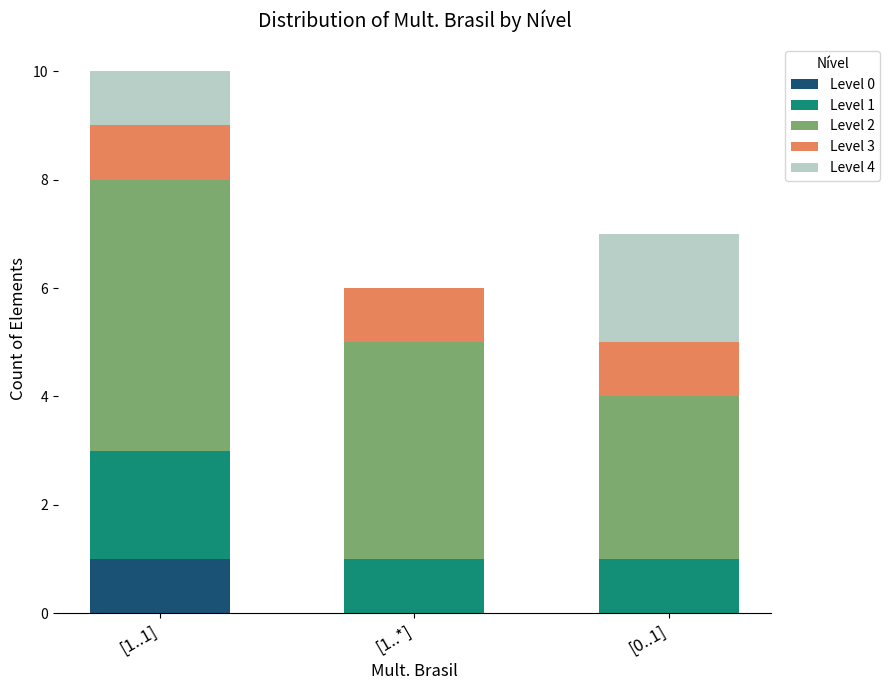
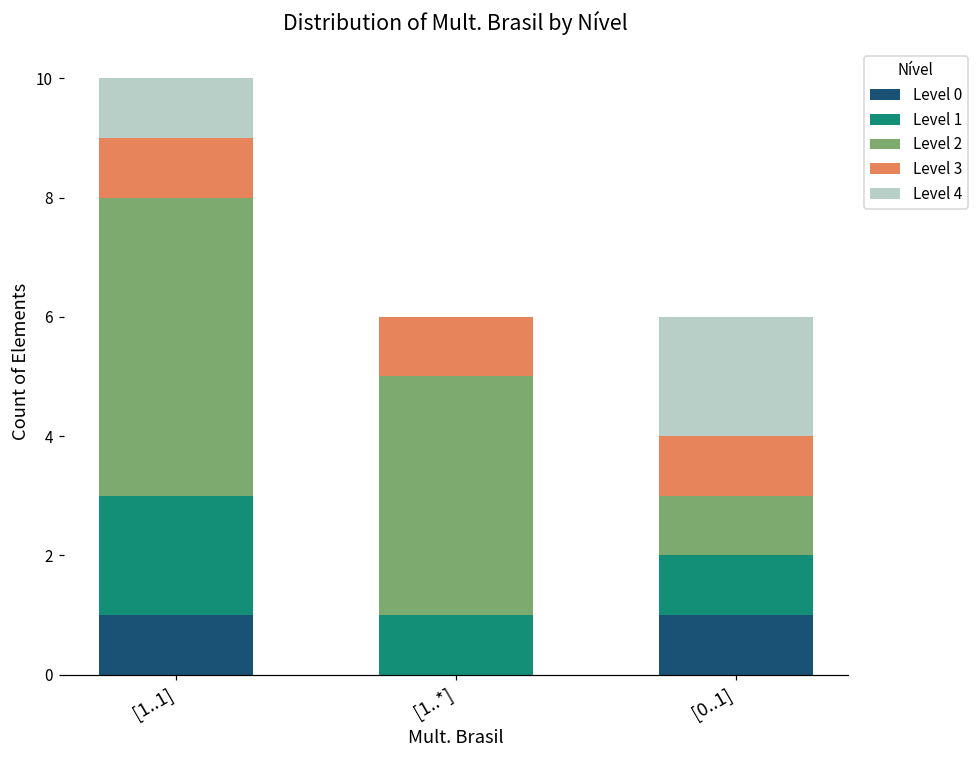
Level 0, [0..1]: 0 -> 1
Level 2, [0..1]: 3 -> 1
